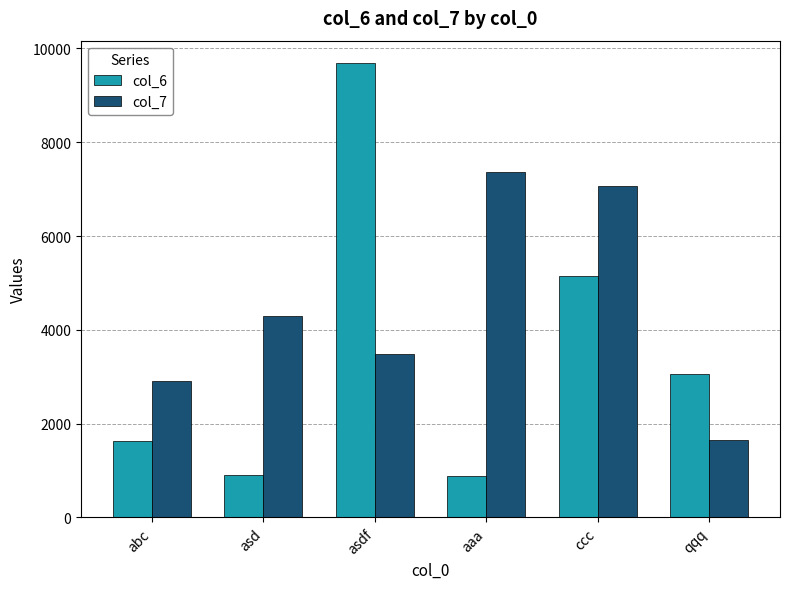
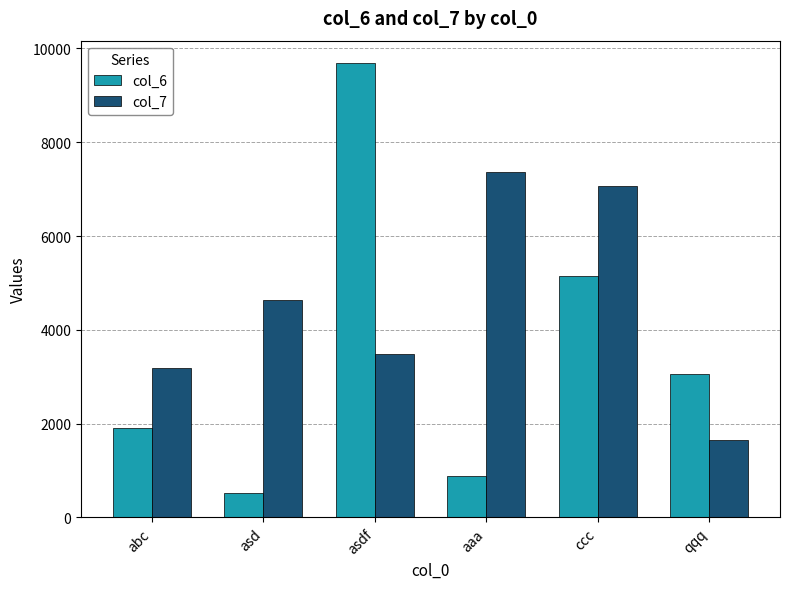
col_6, abc: 1600 -> 1900
col_7, abc: 2900 -> 3200
col_6, asd: 900 -> 500
col_7, asd: 4300 -> 4600
